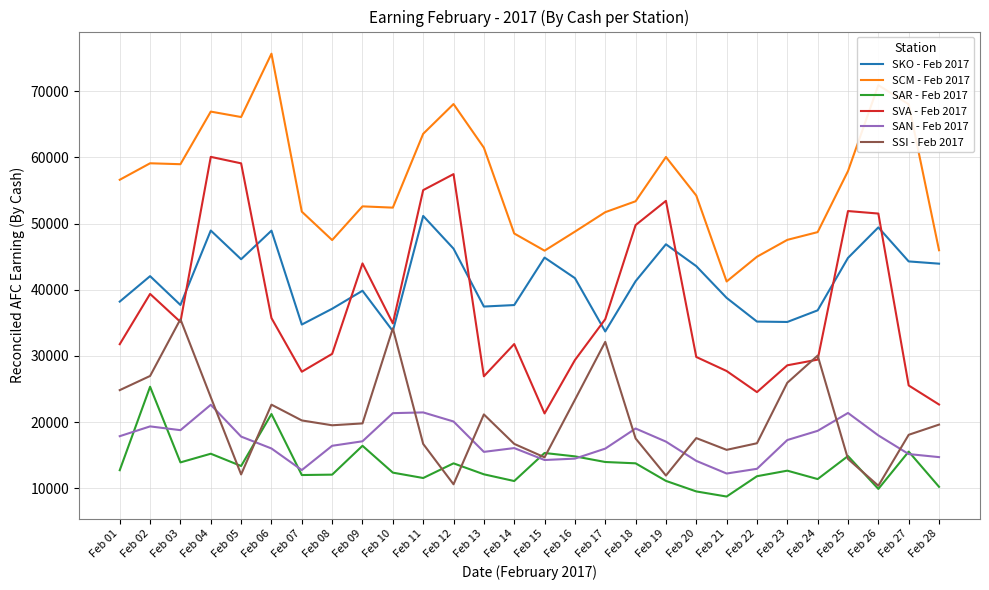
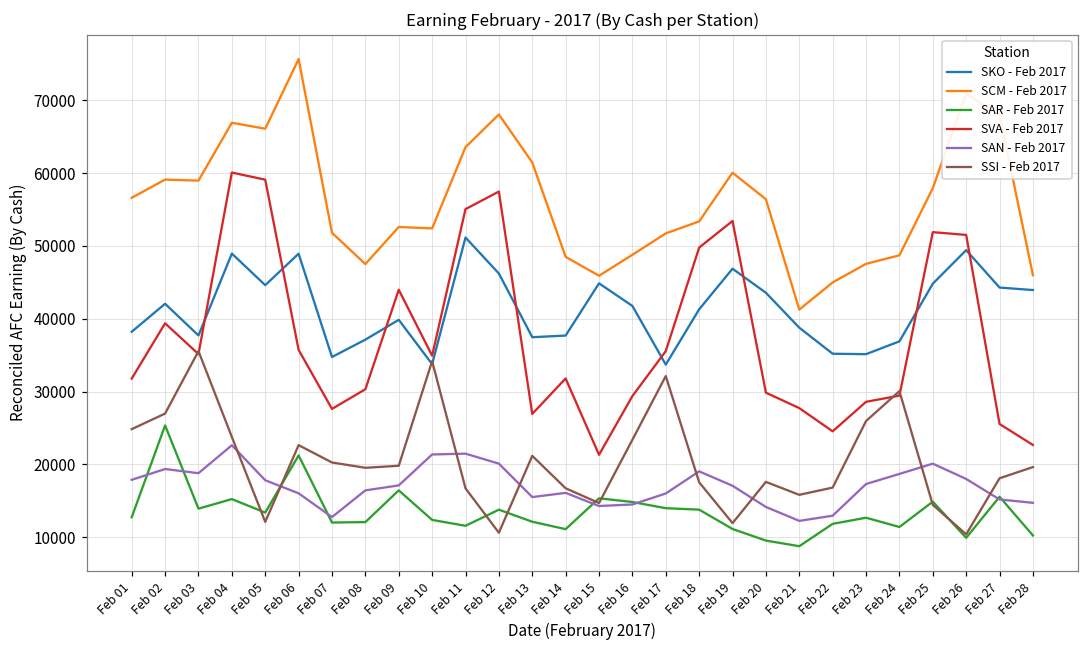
SCM - Feb 2017, Feb 20: 54000 -> 56000
SAN - Feb 2017, Feb 25: 21000 -> 20000
